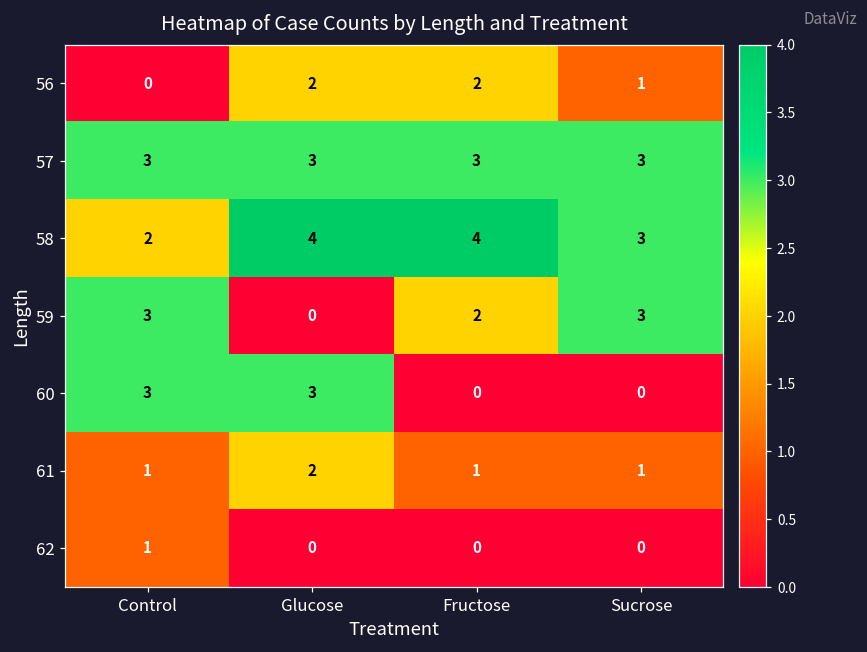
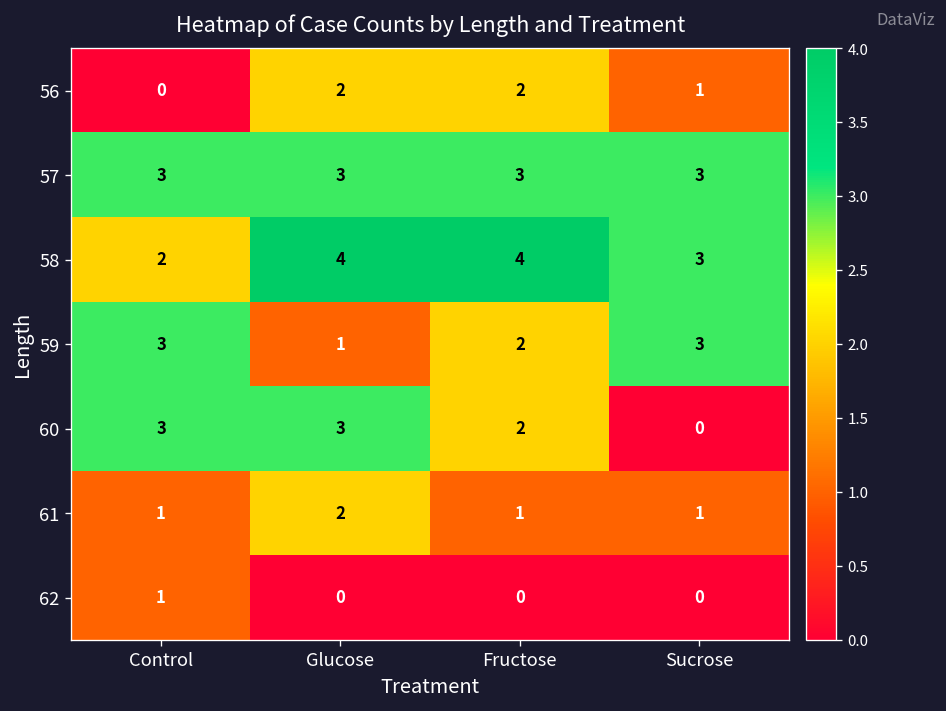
59, Glucose: 0 -> 1
60, Fructose: 0 -> 2
